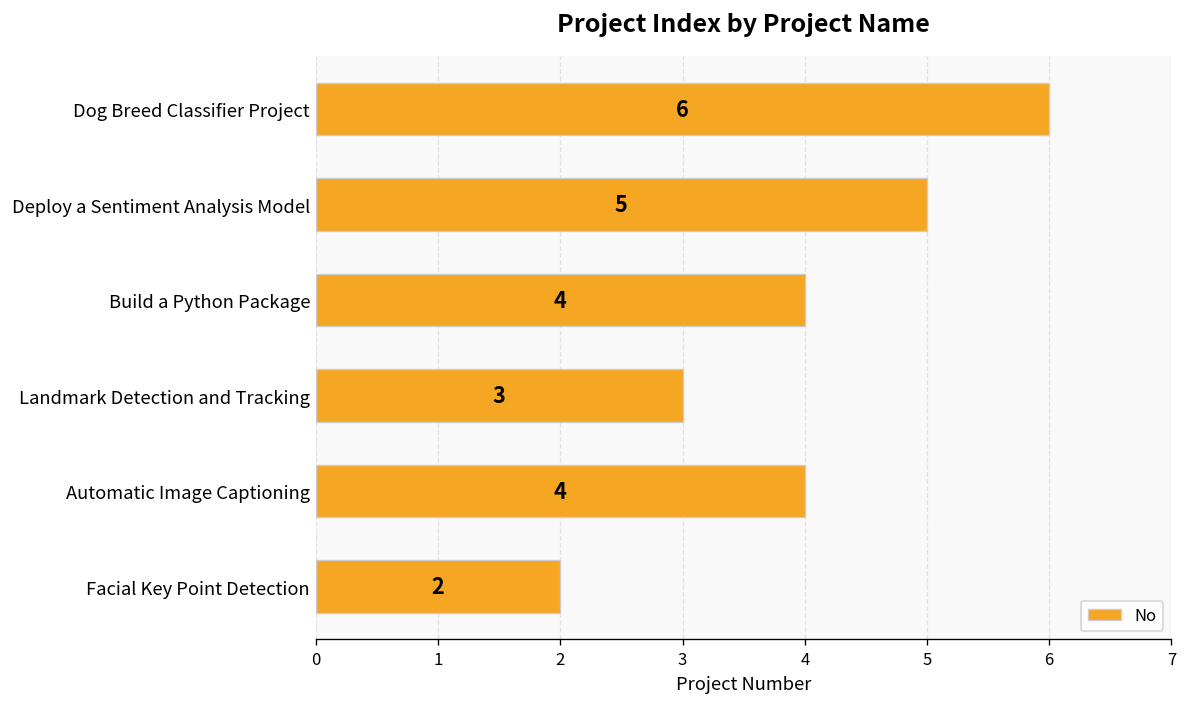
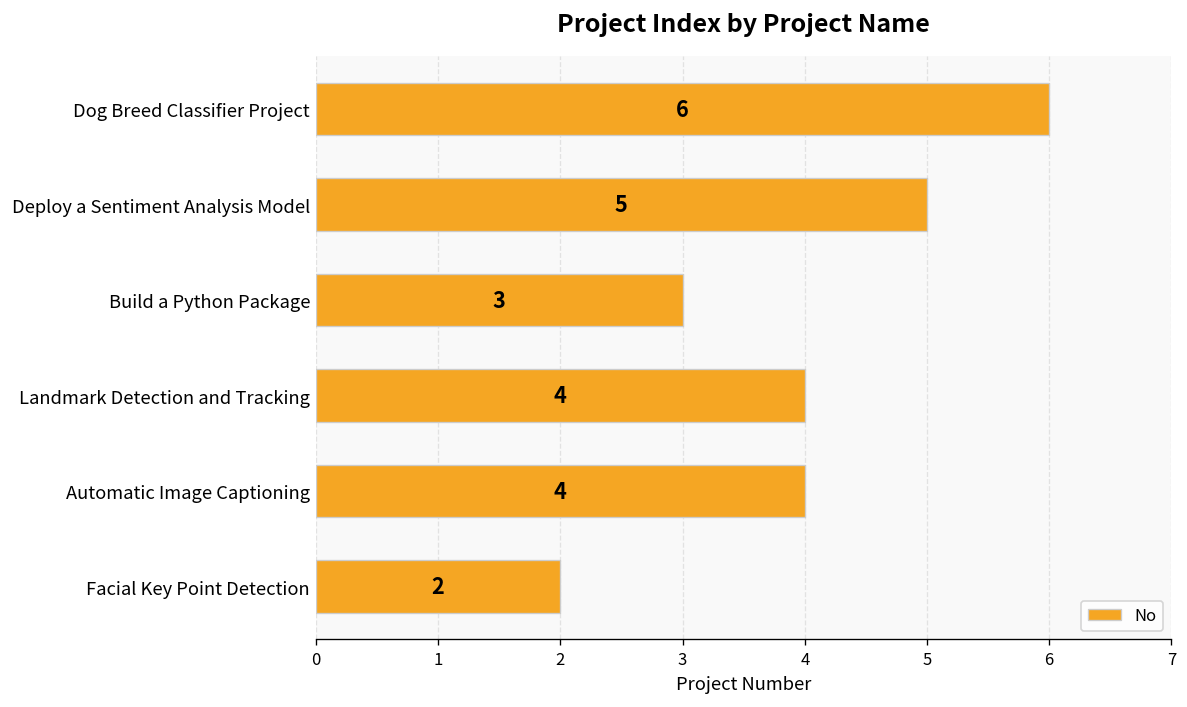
Build a Python Package: 4 -> 3
Landmark Detection and Tracking: 3 -> 4
